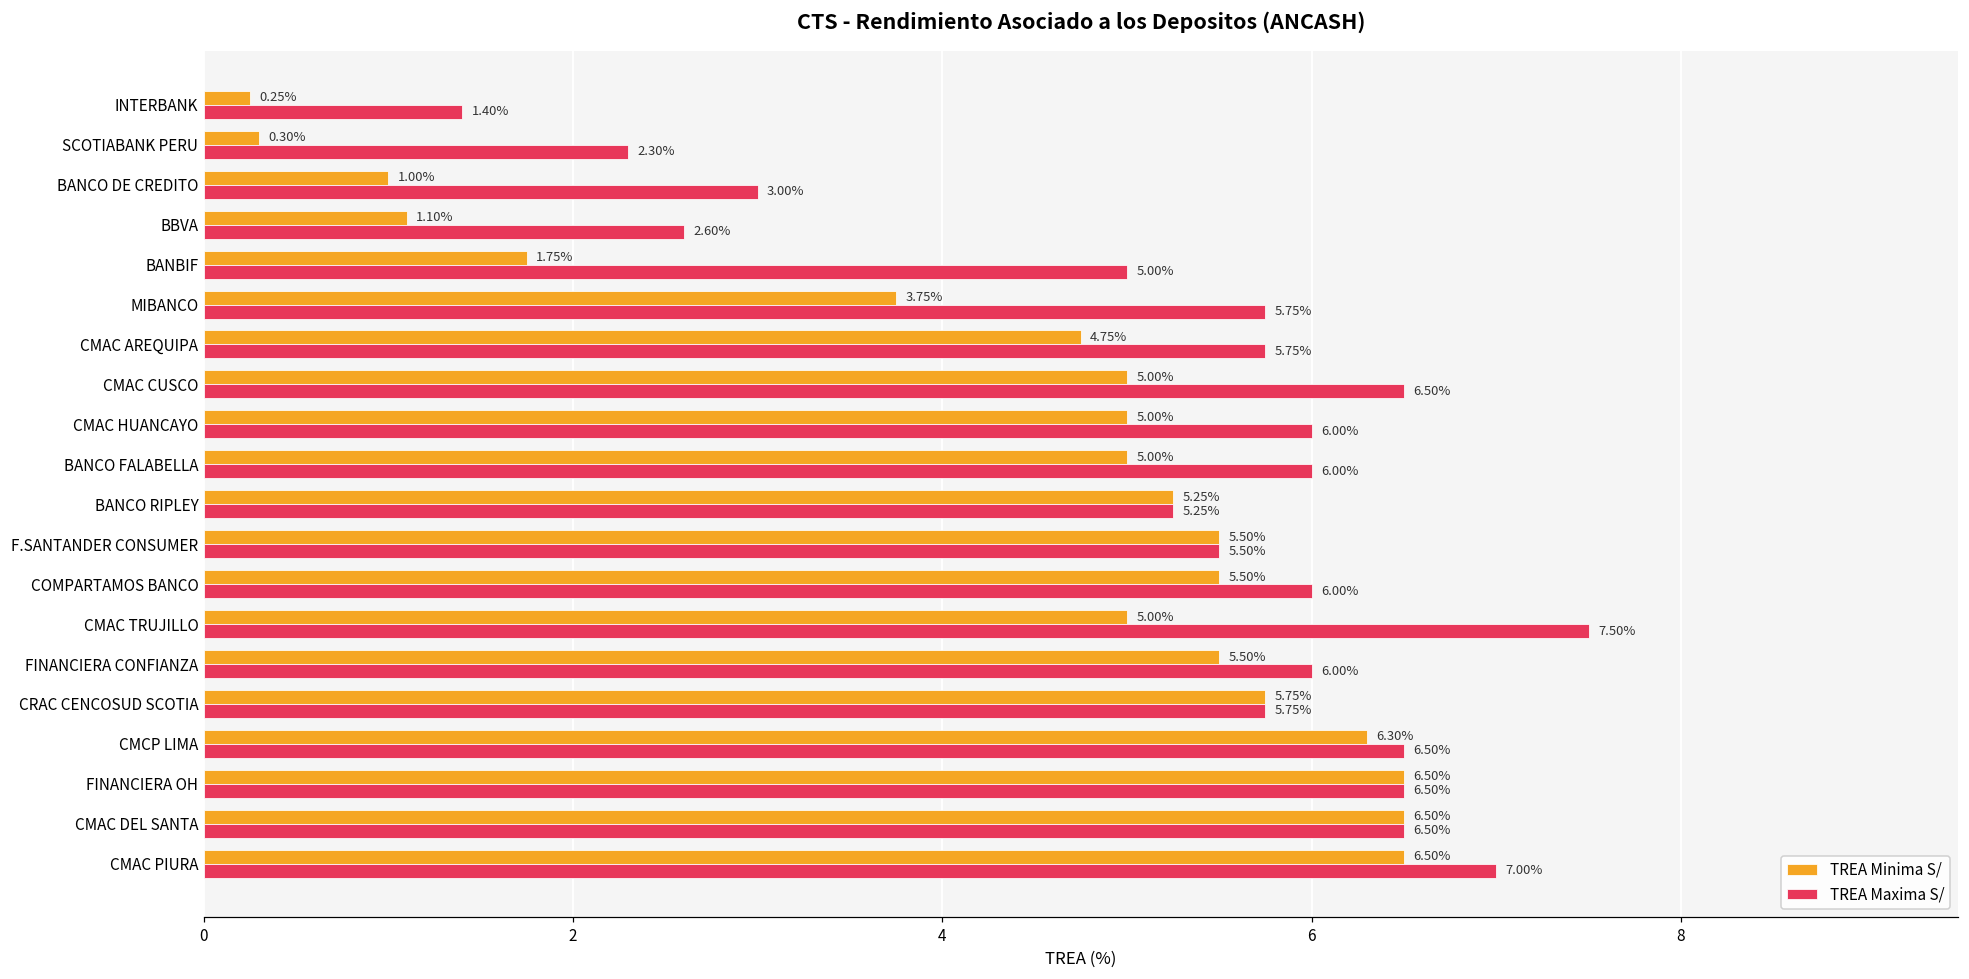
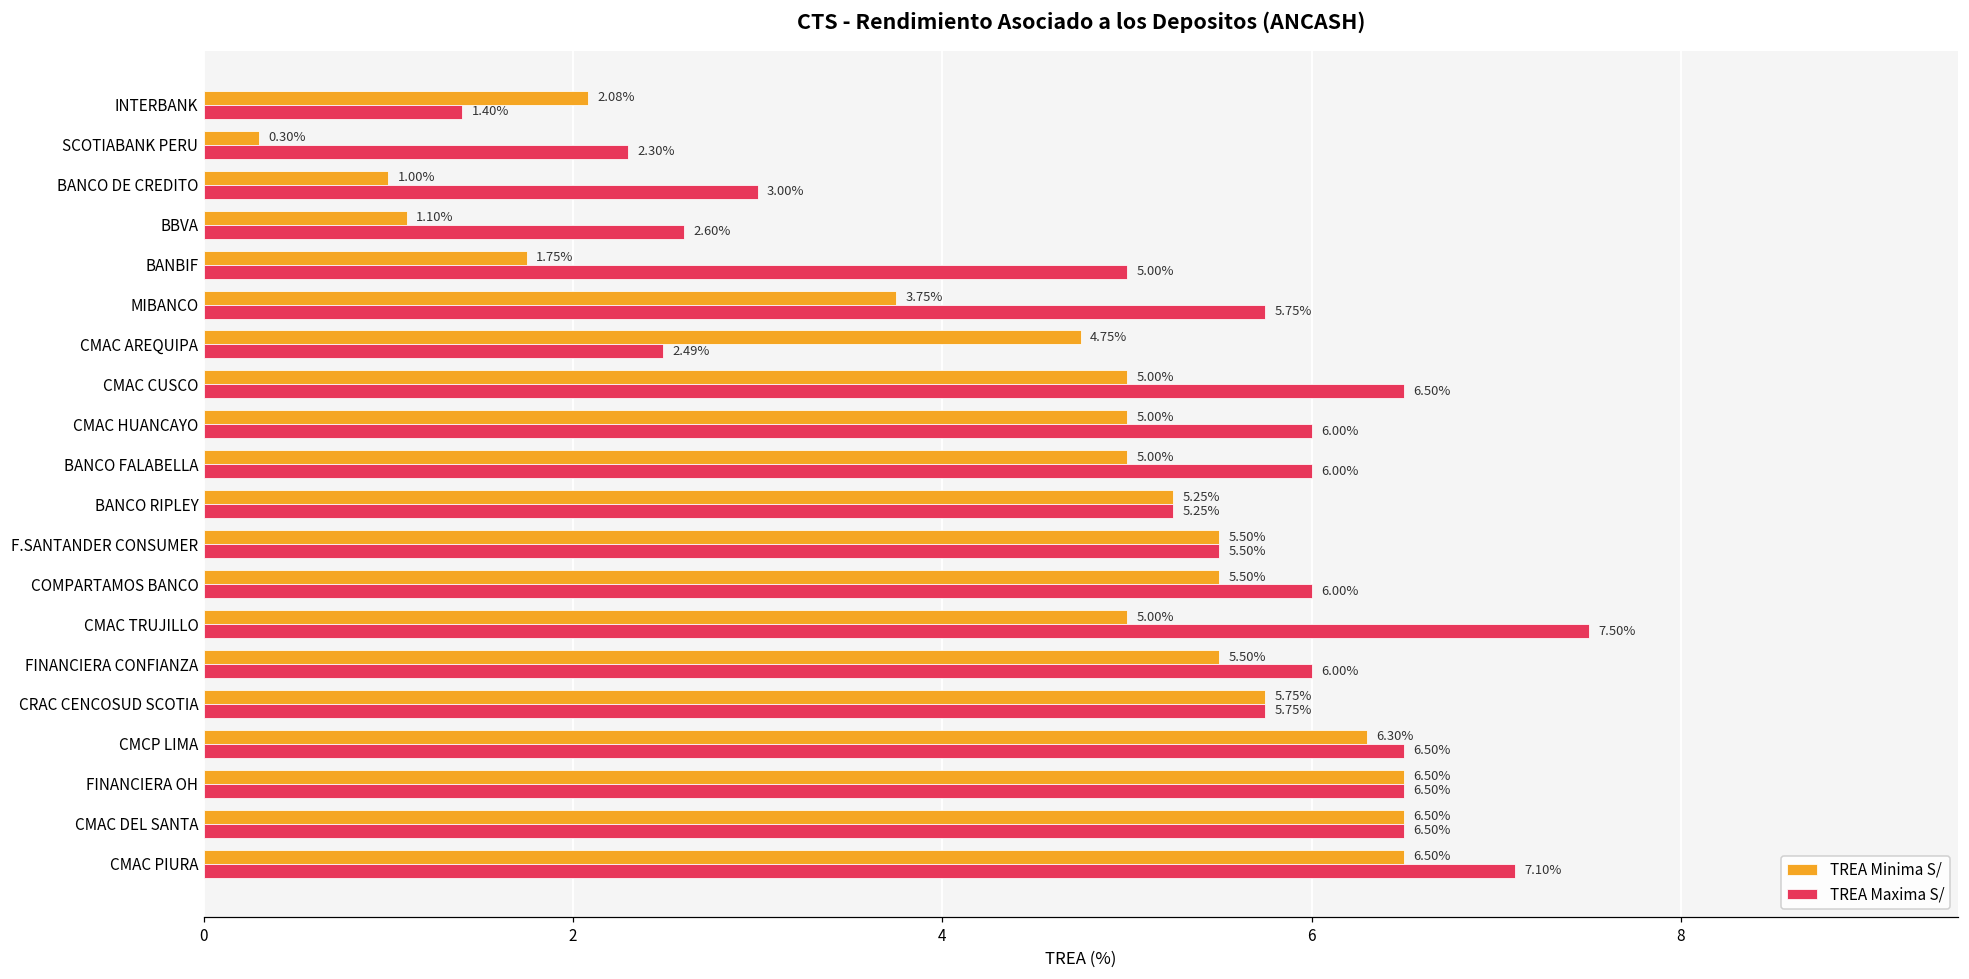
TREA Minima S/, INTERBANK: 0.25% -> 2.08%
TREA Maxima S/, CMAC AREQUIPA: 5.75% -> 2.49%
TREA Maxima S/, CMAC PIURA: 7.00% -> 7.10%
